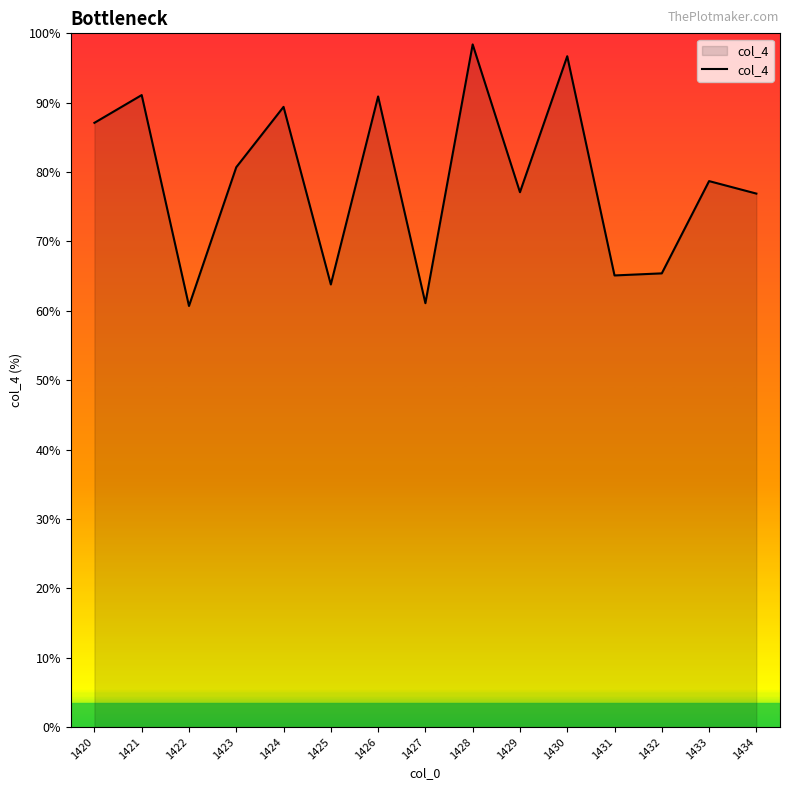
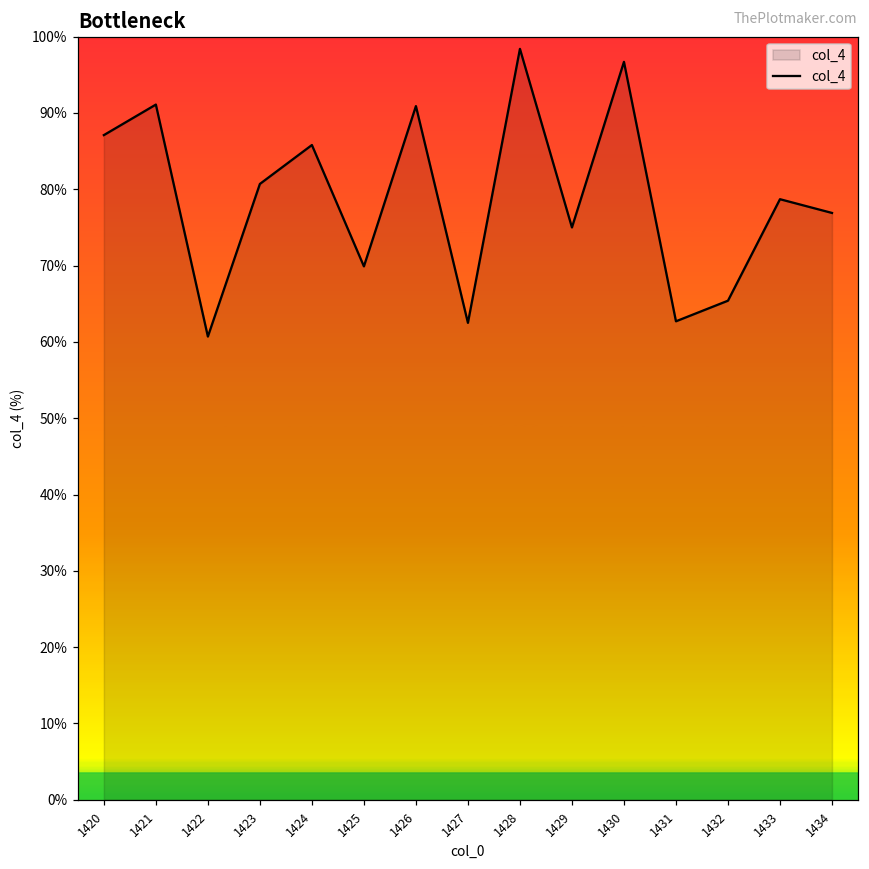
1424: 89% -> 86%
1425: 64% -> 70%
1427: 61% -> 63%
1429: 77% -> 75%
1431: 65% -> 63%
